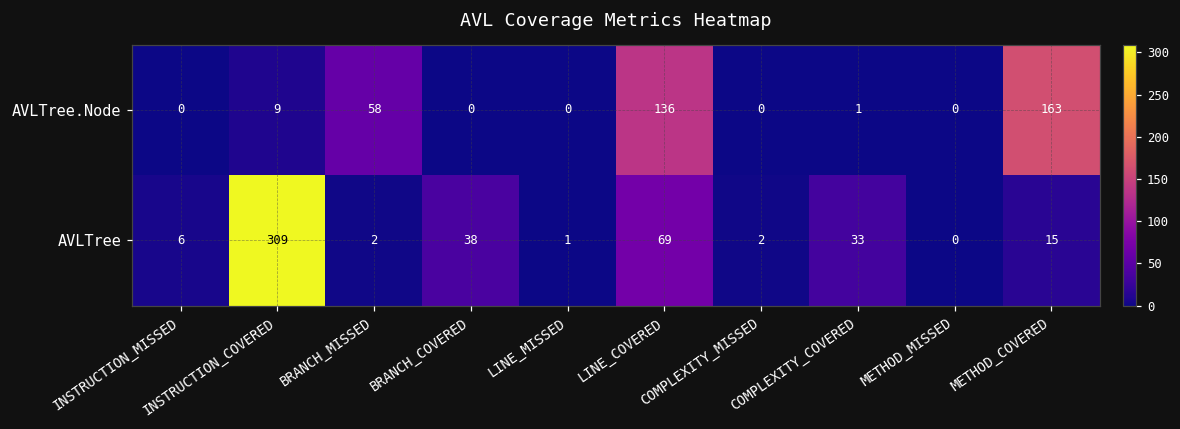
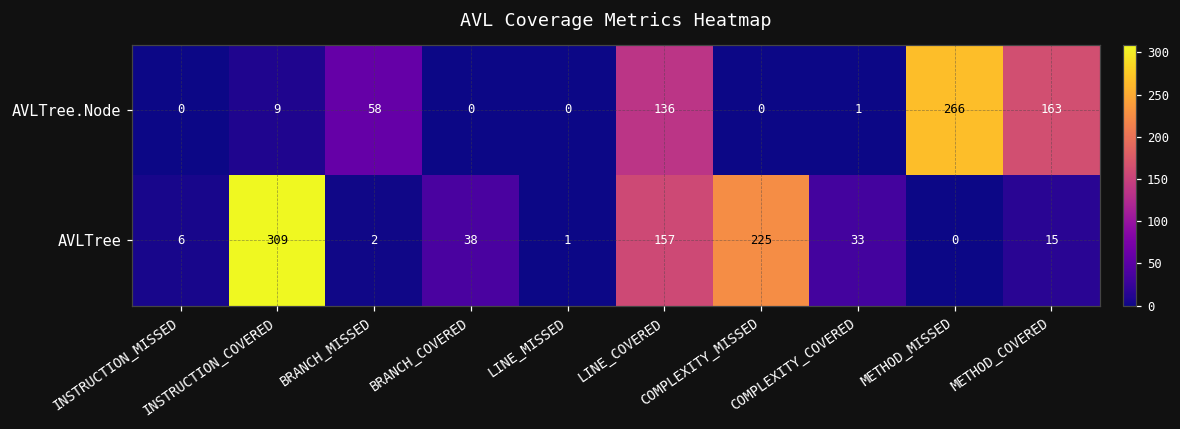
AVLTree.Node, METHOD_MISSED: 0 -> 266
AVLTree, LINE_COVERED: 69 -> 157
AVLTree, COMPLEXITY_MISSED: 2 -> 225
